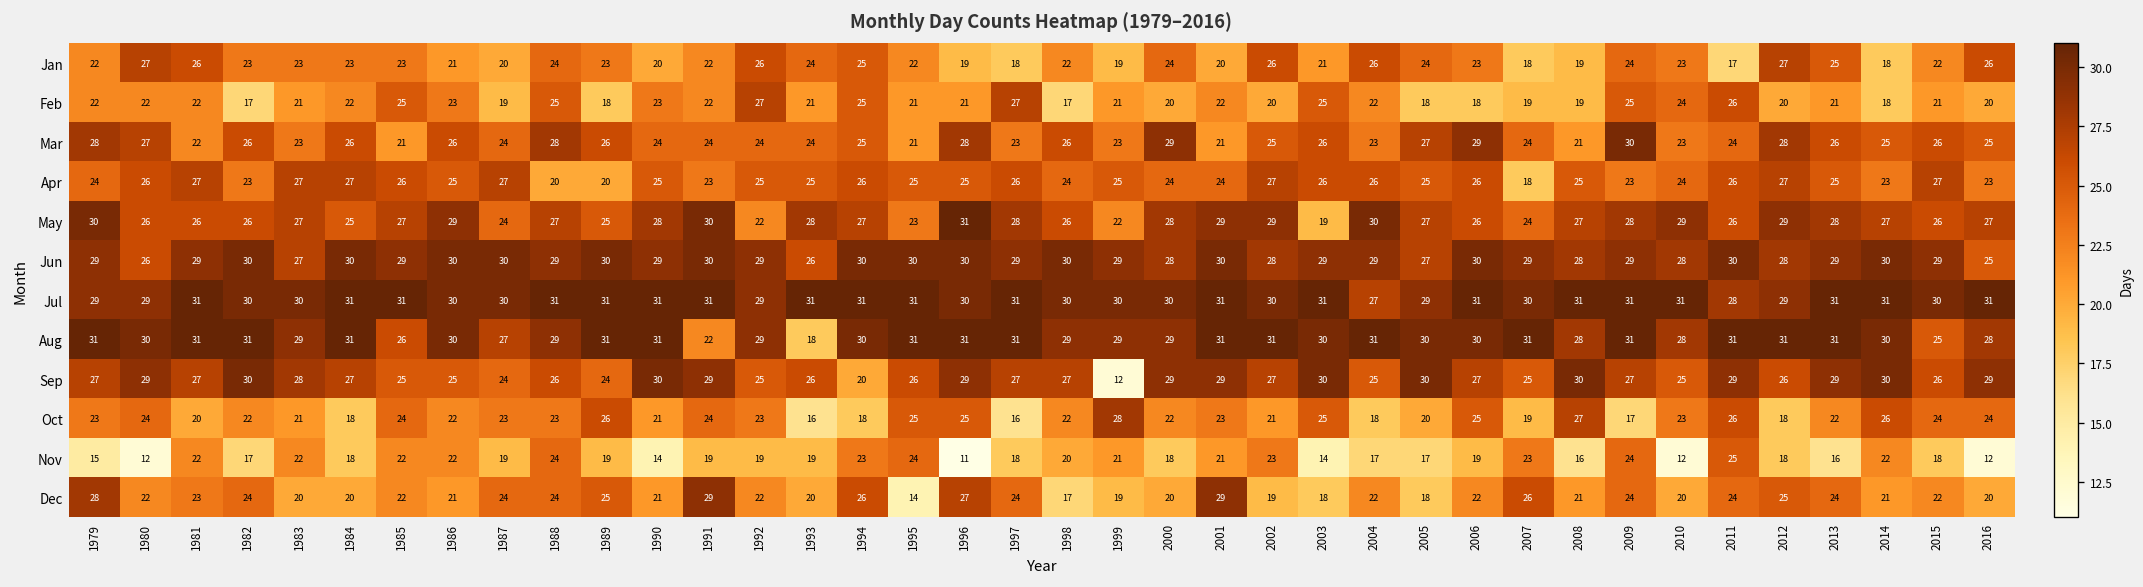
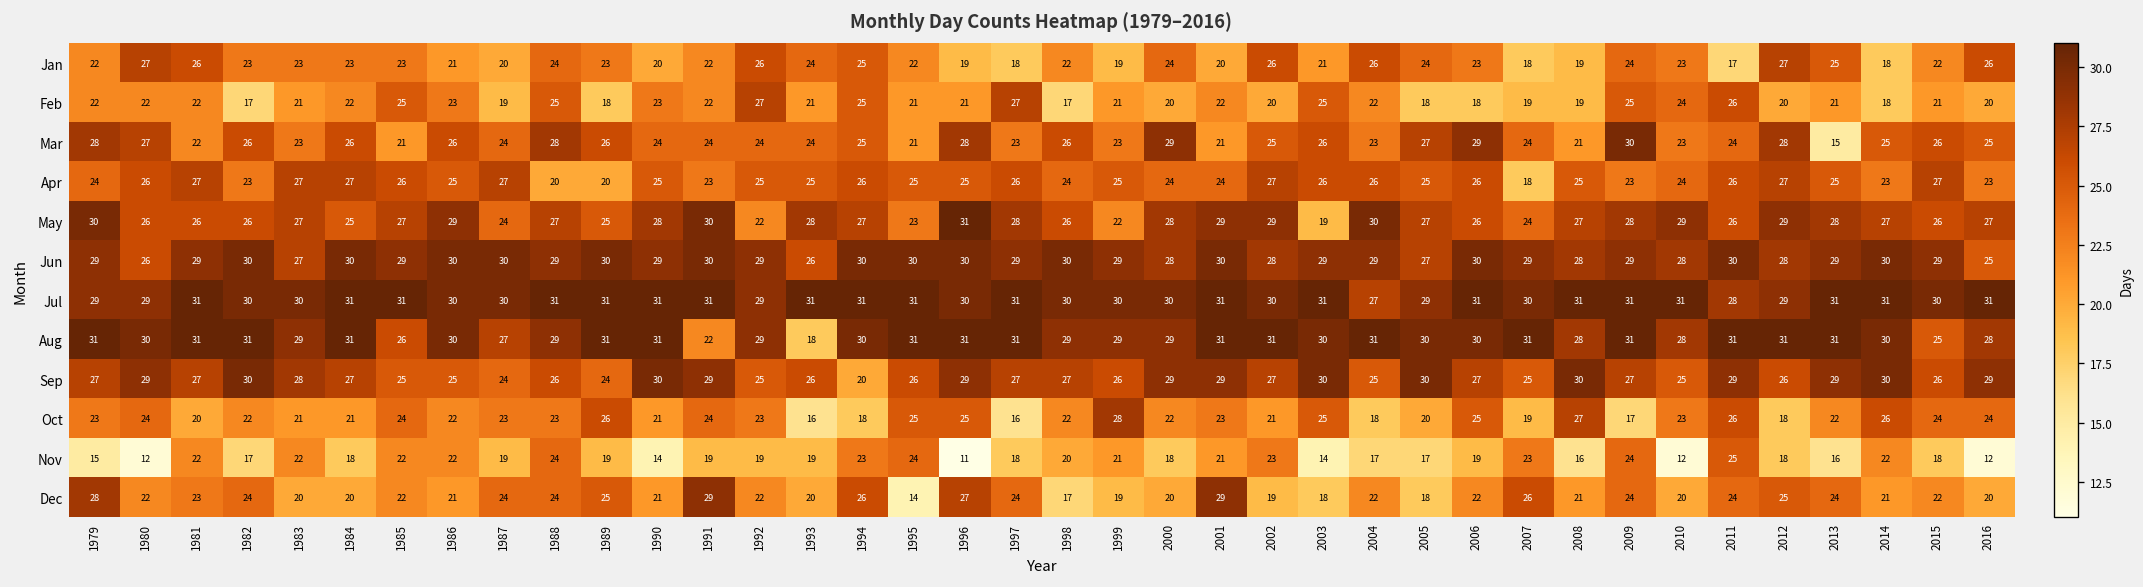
Mar, 2013: 26 -> 15
Sep, 1999: 12 -> 26
Oct, 1984: 18 -> 21
